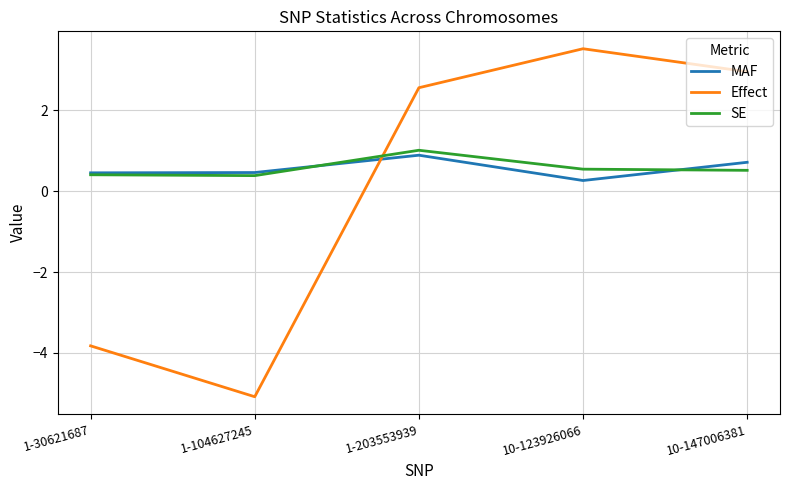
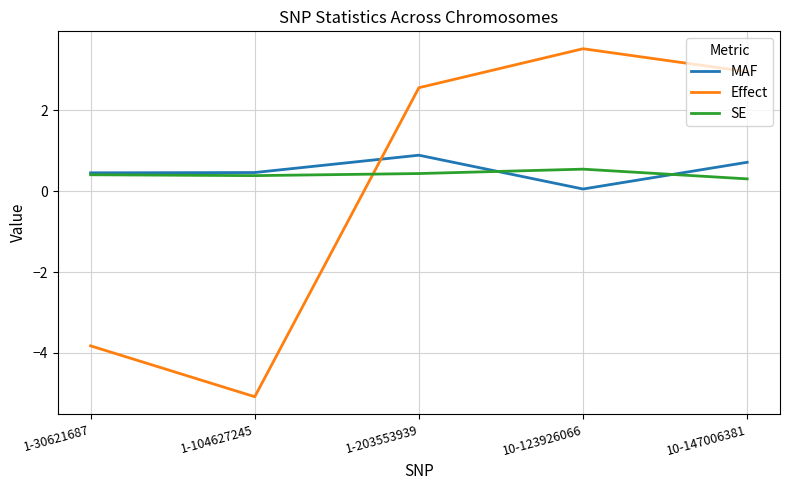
SE, 1-203553939: 1.0 -> 0.4
MAF, 10-123926066: 0.3 -> 0.1
SE, 10-147006381: 0.5 -> 0.3
